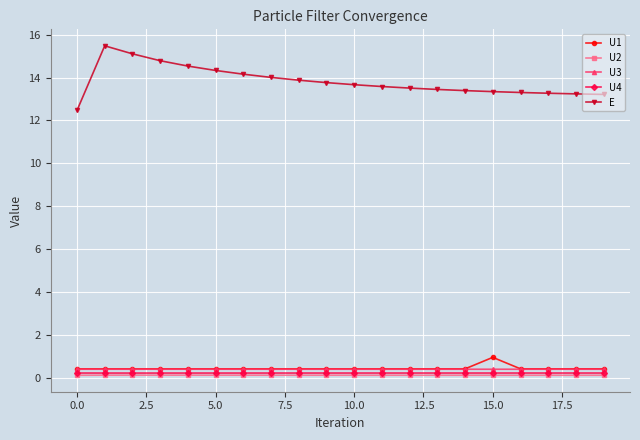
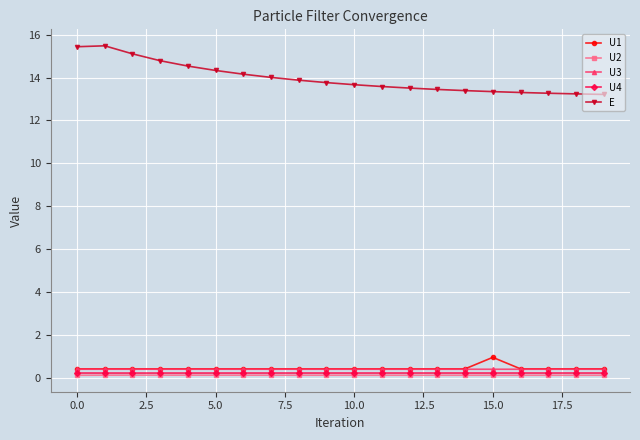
E, 0.0: 12.5 -> 15.4
